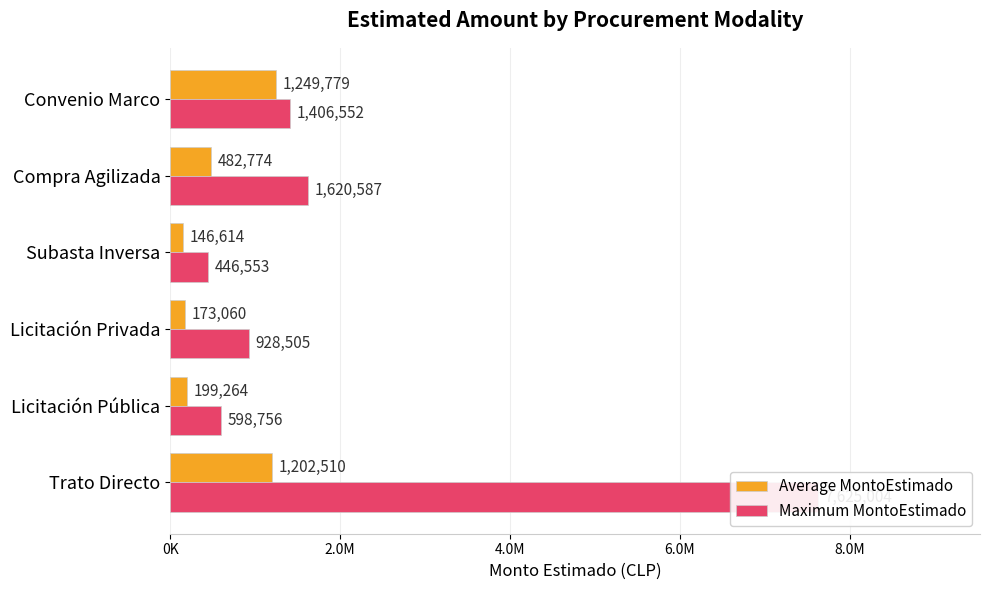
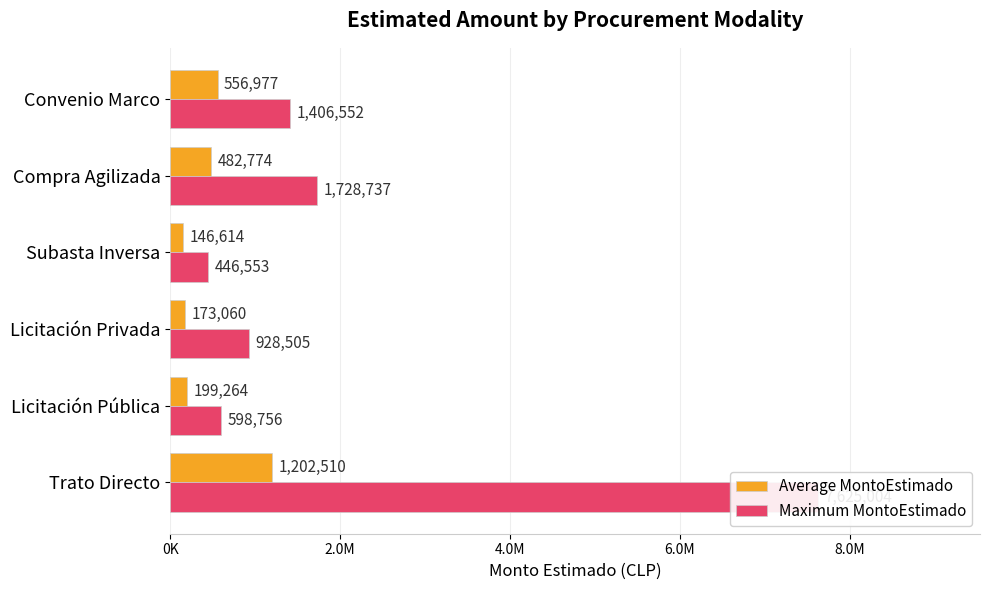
Average MontoEstimado, Convenio Marco: 1,249,779 -> 556,977
Maximum MontoEstimado, Compra Agilizada: 1,620,587 -> 1,728,737
